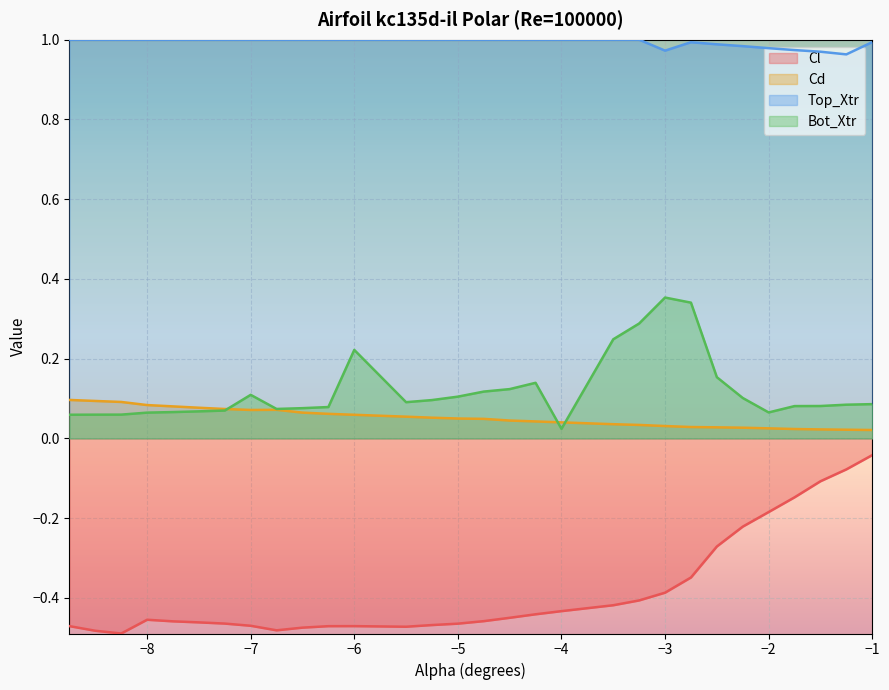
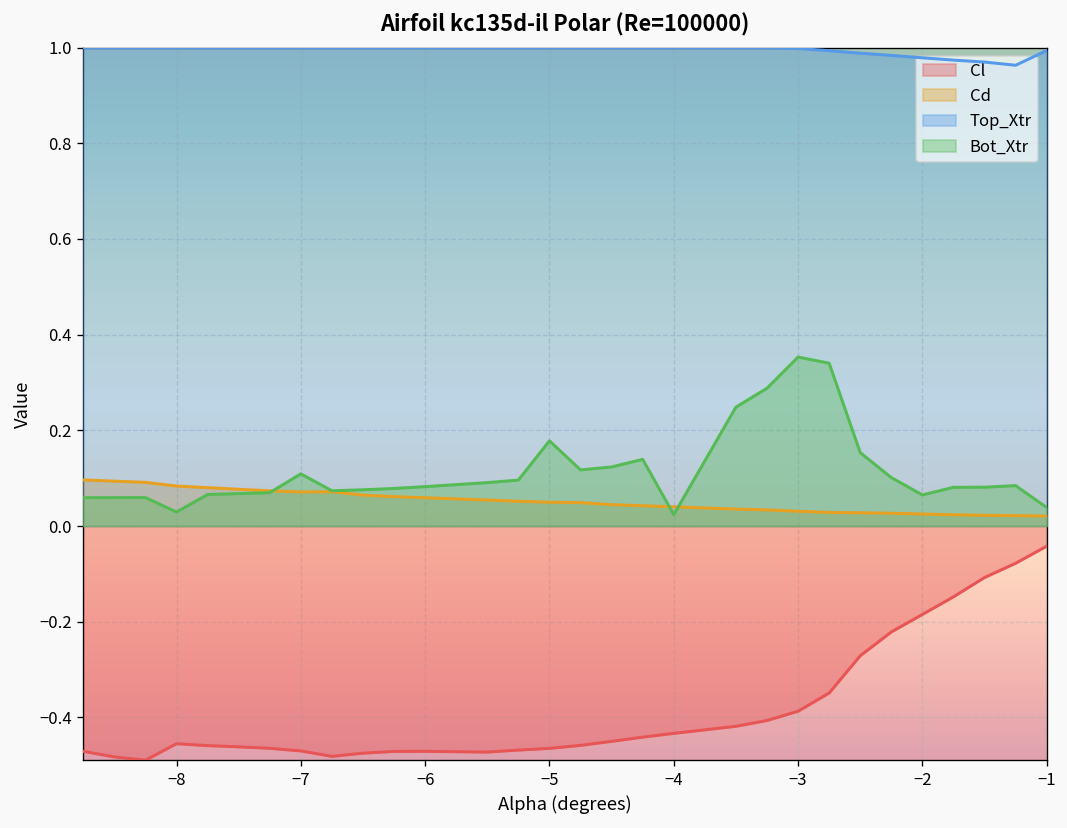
Bot_Xtr, −8: 0.06 -> 0.03
Bot_Xtr, −6: 0.22 -> 0.08
Bot_Xtr, −5: 0.10 -> 0.18
Top_Xtr, −3: 0.97 -> 1.00
Bot_Xtr, −1: 0.09 -> 0.04
